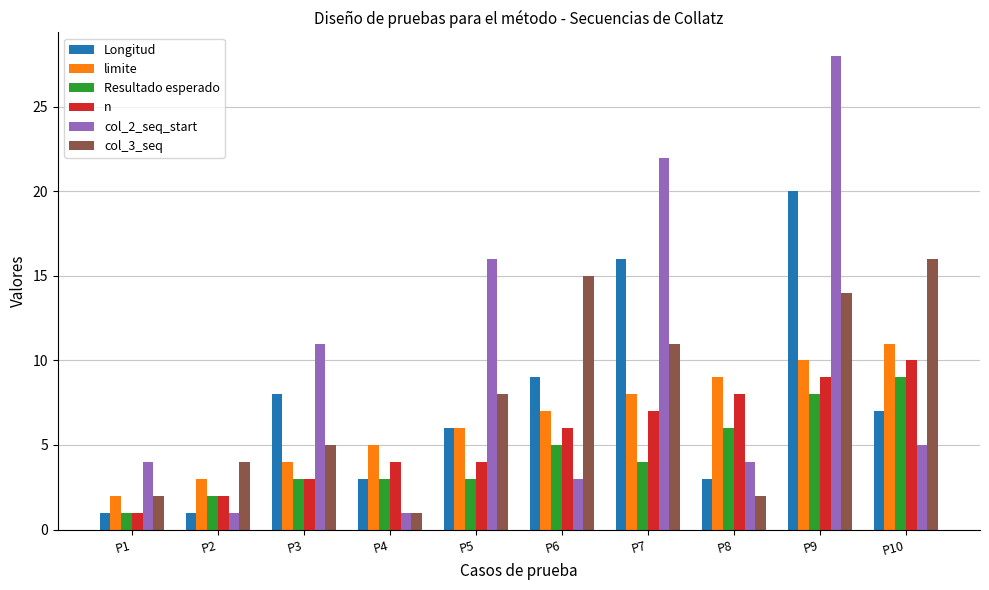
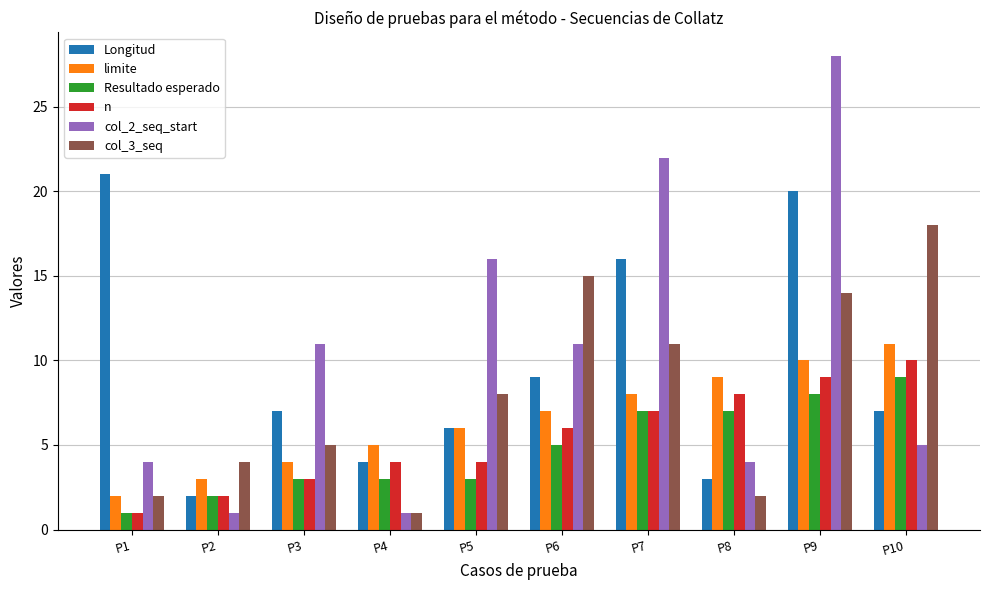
Longitud, P1: 1 -> 21
Longitud, P2: 1 -> 2
Longitud, P3: 8 -> 7
Longitud, P4: 3 -> 4
col_2_seq_start, P6: 3 -> 11
Resultado esperado, P7: 4 -> 7
Resultado esperado, P8: 6 -> 7
col_3_seq, P10: 16 -> 18
